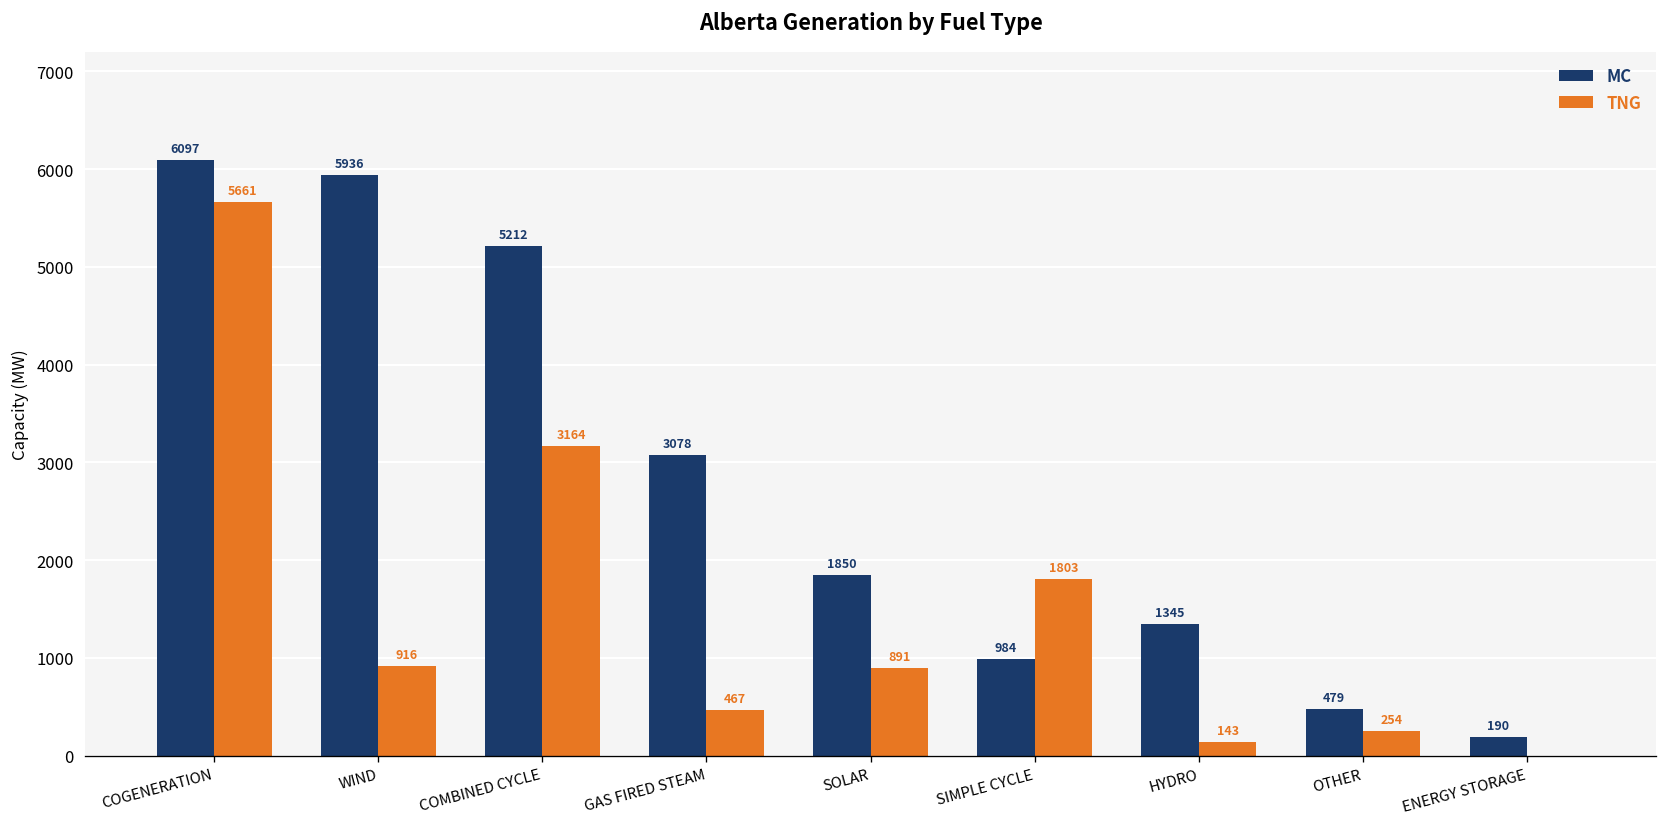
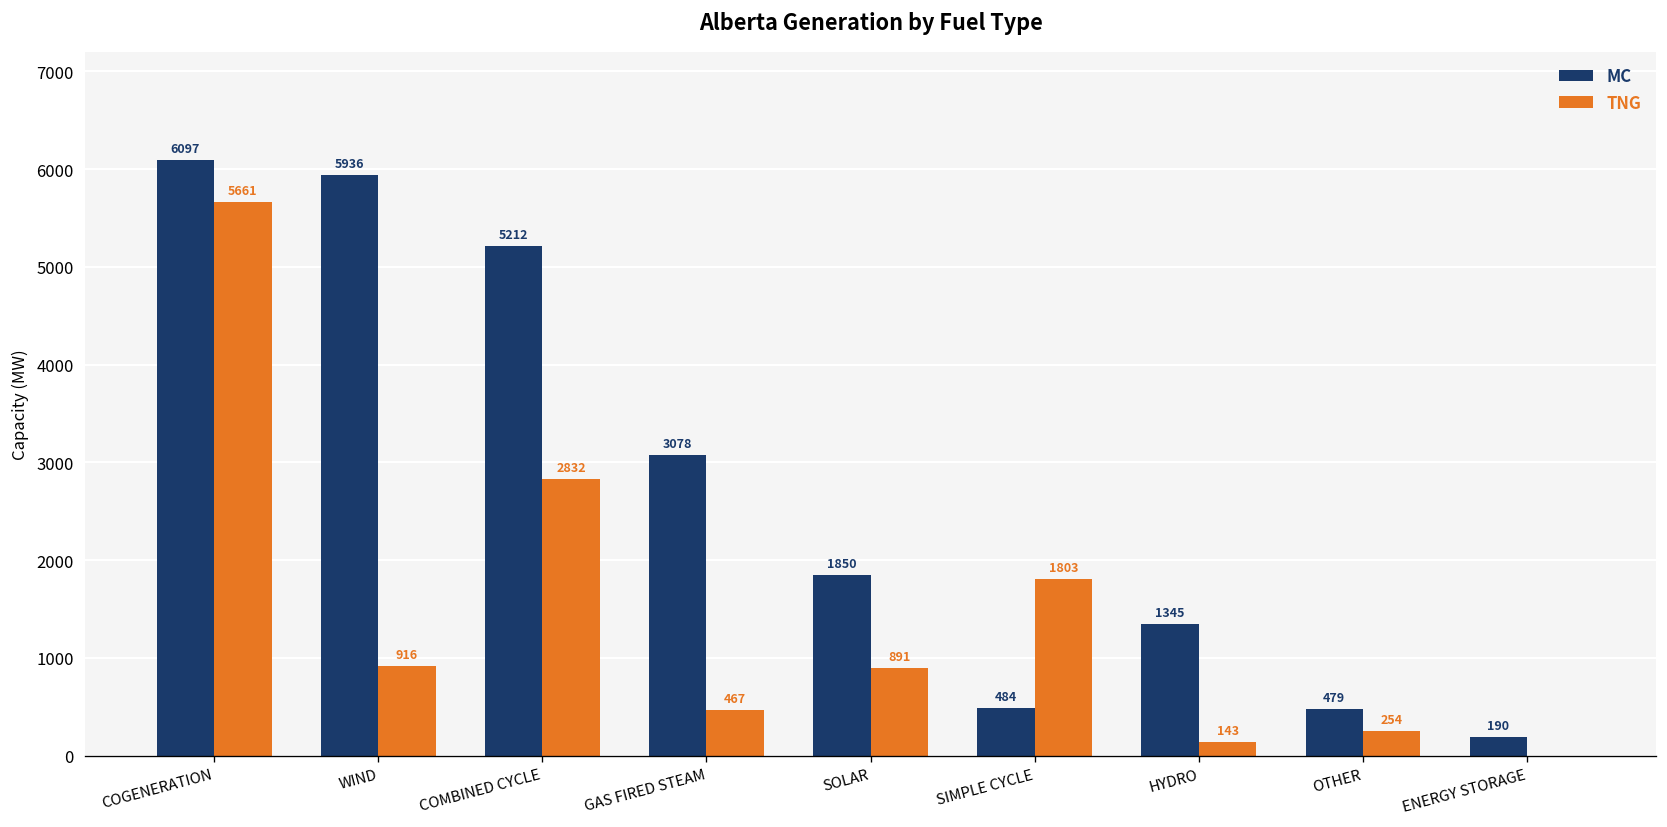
TNG, COMBINED CYCLE: 3164 -> 2832
MC, SIMPLE CYCLE: 984 -> 484
